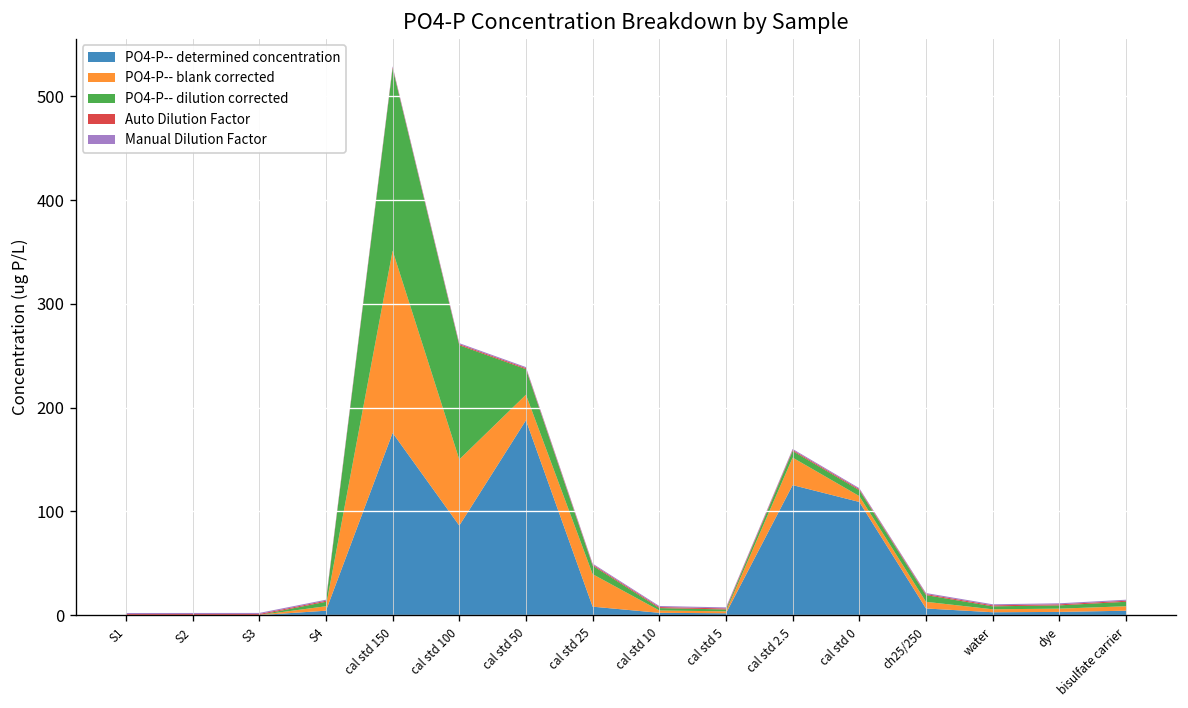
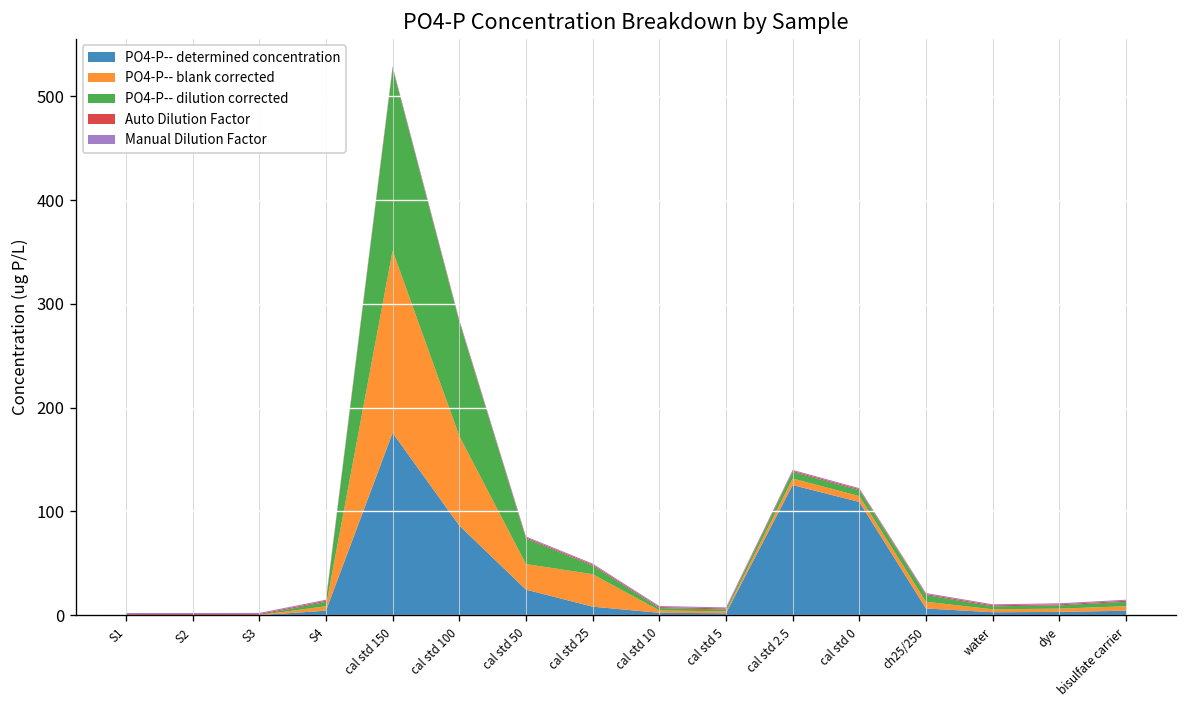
PO4-P-- blank corrected, cal std 100: 60 -> 90
PO4-P-- determined concentration, cal std 50: 190 -> 20
PO4-P-- blank corrected, cal std 2.5: 30 -> 10
